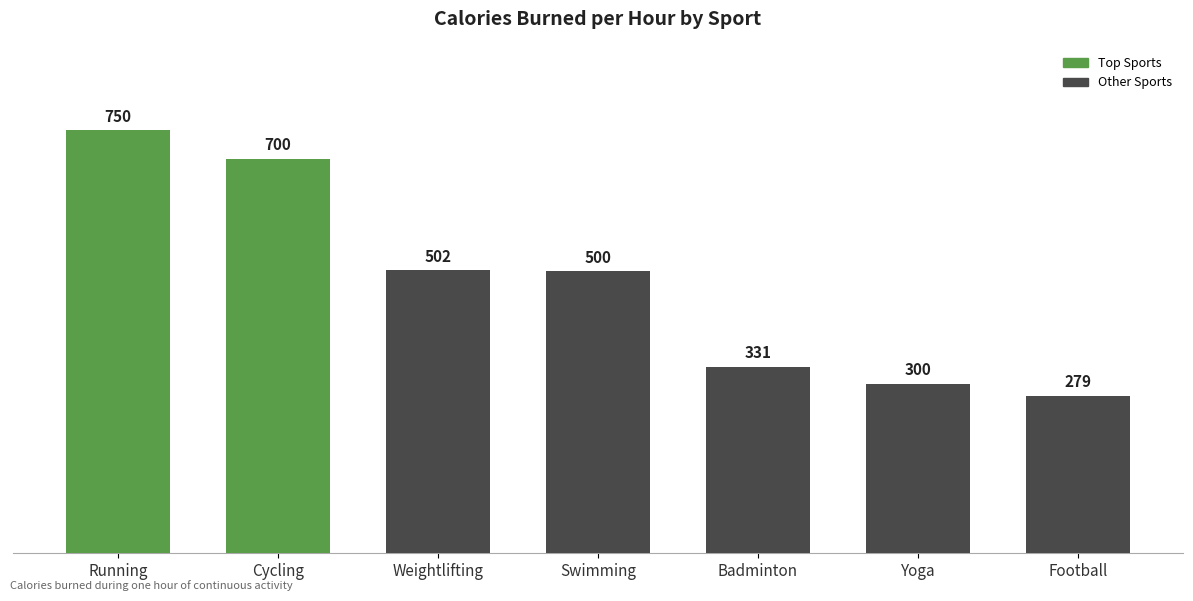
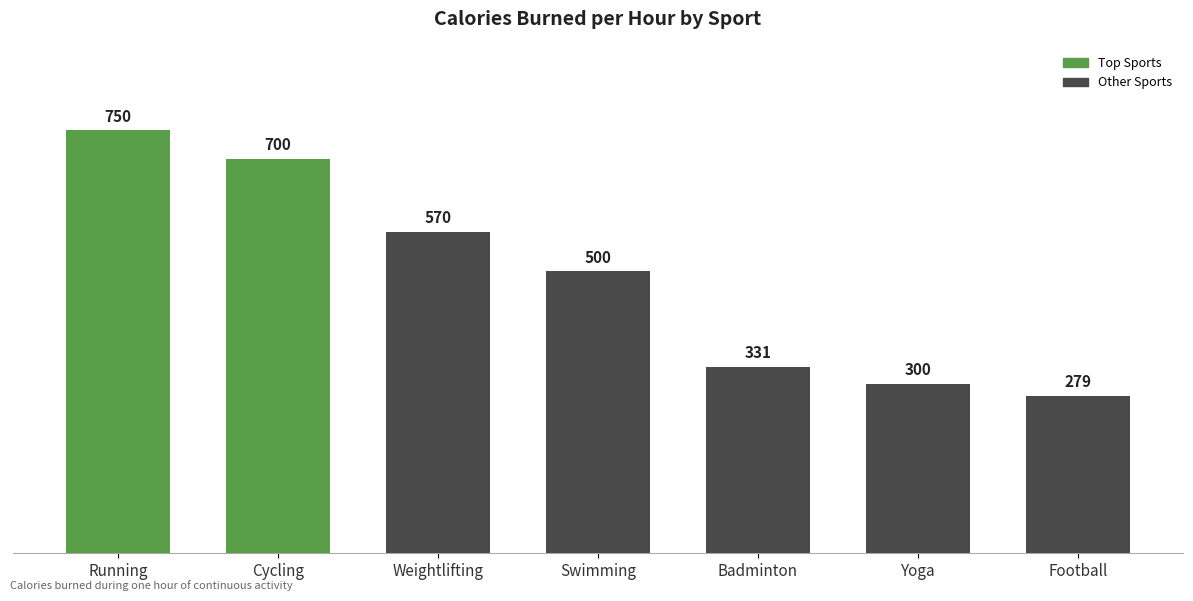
Weightlifting: 502 -> 570
